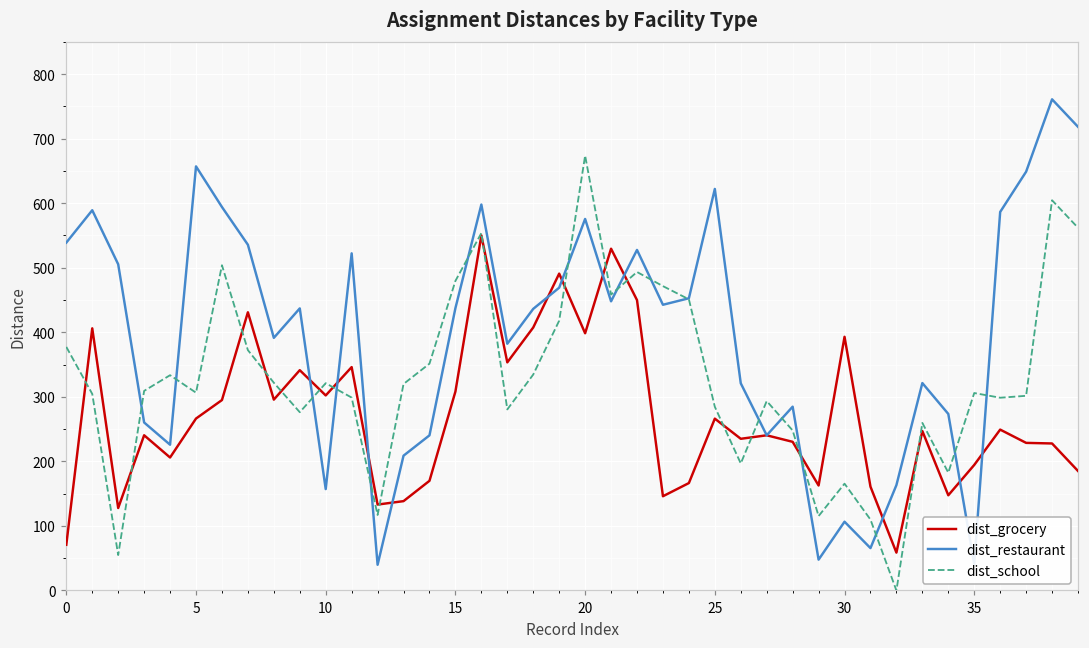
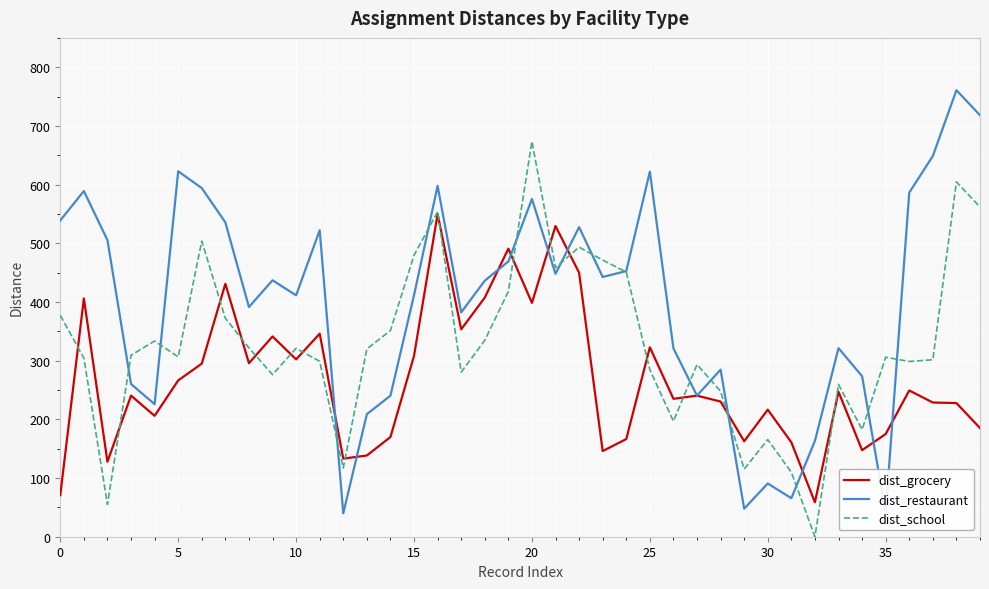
dist_restaurant, 5: 660 -> 620
dist_restaurant, 10: 160 -> 410
dist_restaurant, 15: 440 -> 410
dist_grocery, 25: 270 -> 320
dist_grocery, 30: 390 -> 220
dist_restaurant, 30: 110 -> 90
dist_grocery, 35: 190 -> 180
